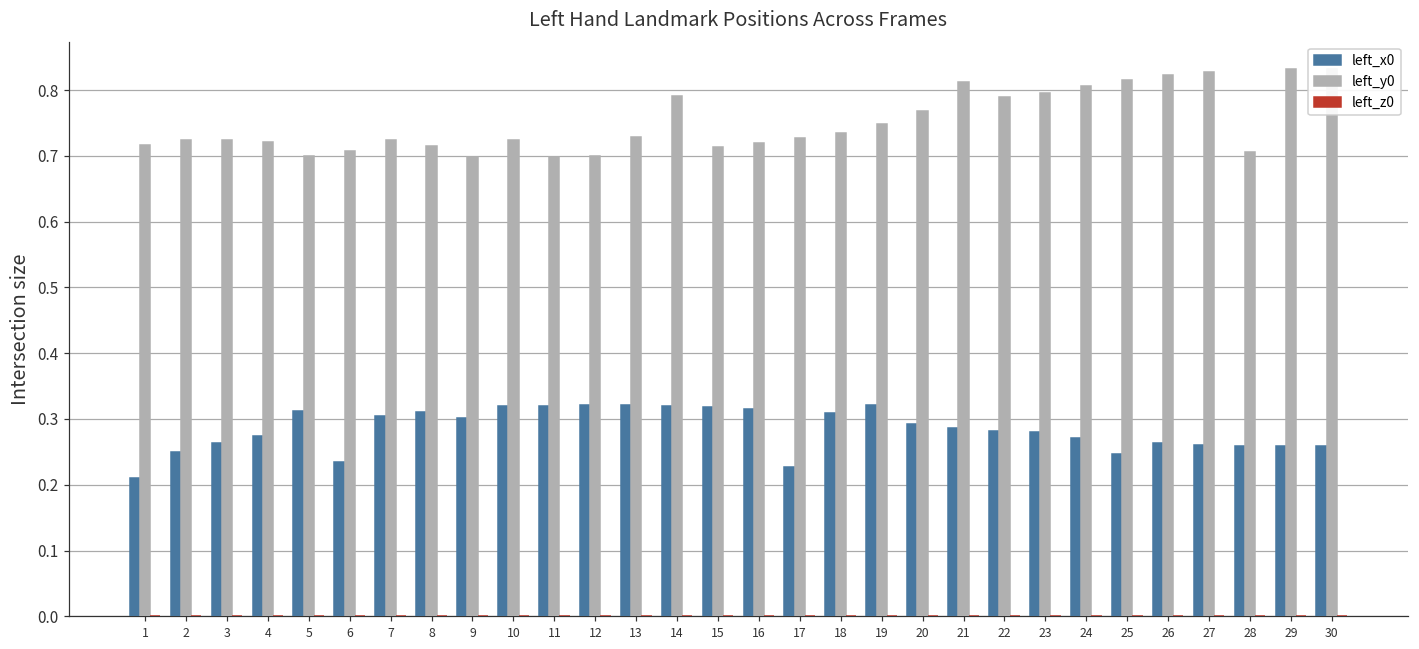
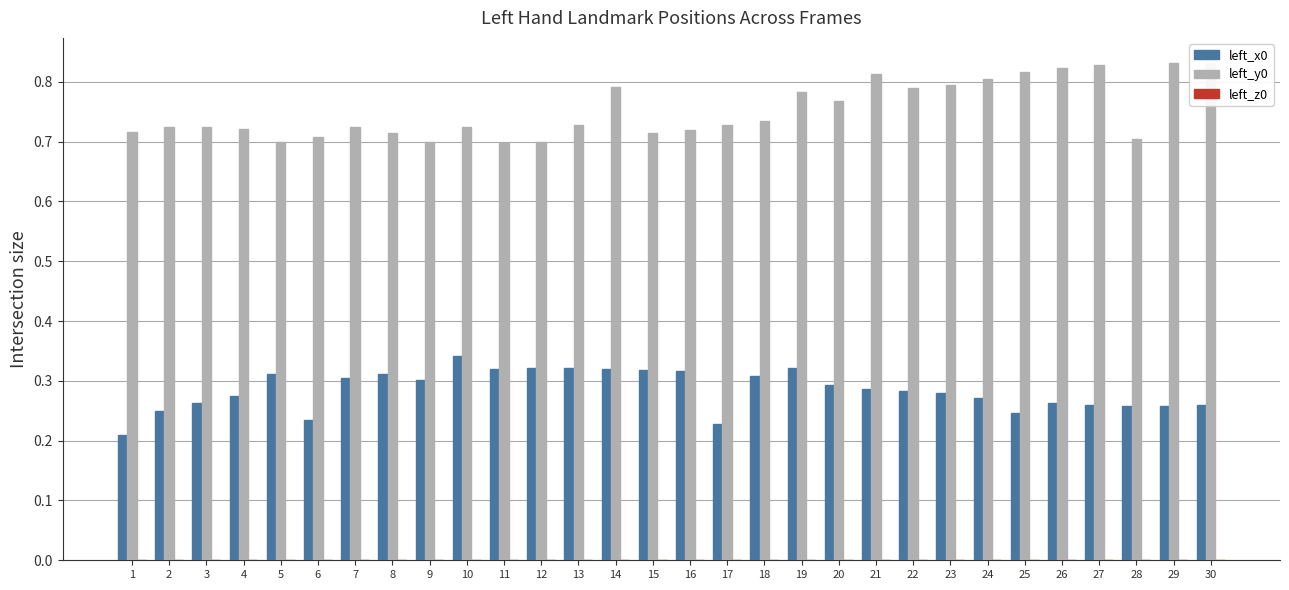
left_x0, 10: 0.32 -> 0.34
left_y0, 19: 0.75 -> 0.78
